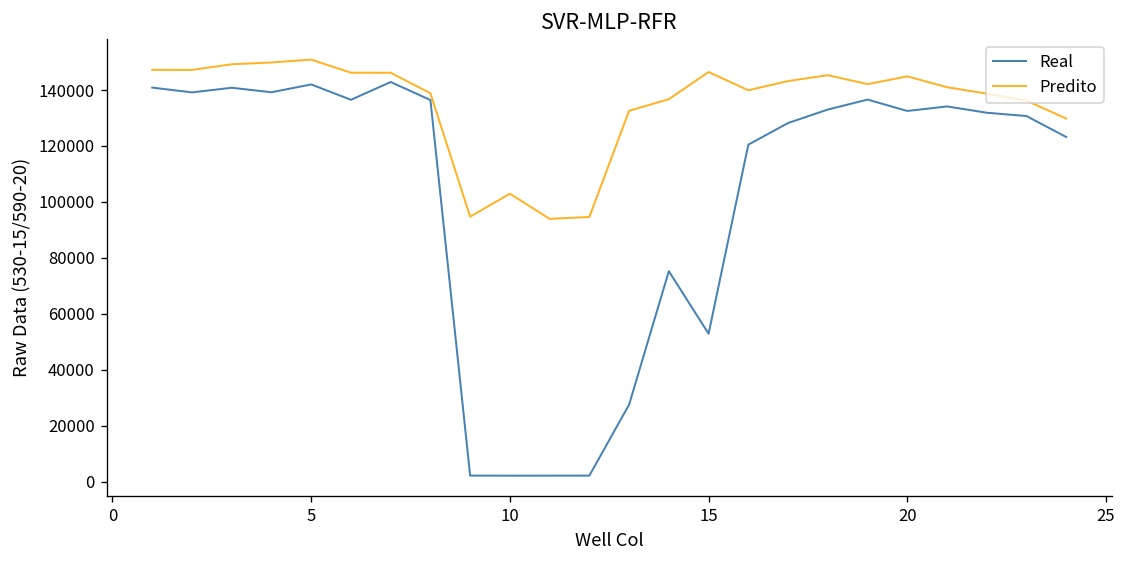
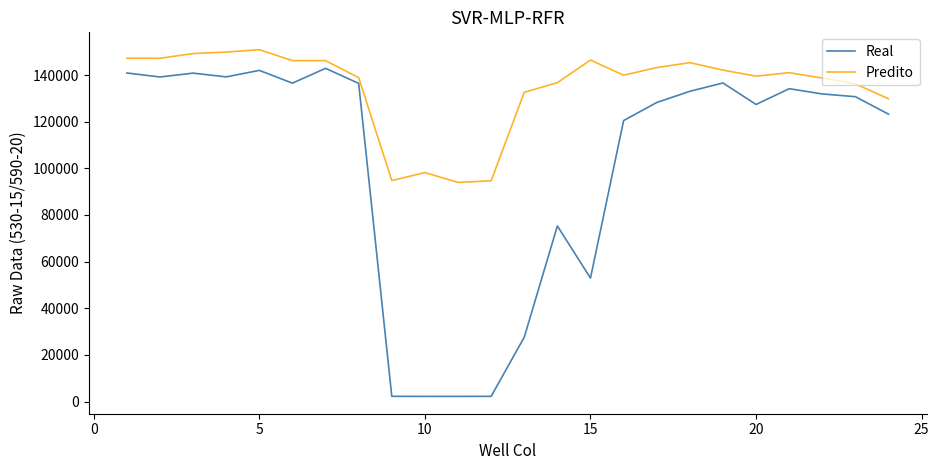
Predito, 10: 103000 -> 98000
Real, 20: 133000 -> 127000
Predito, 20: 145000 -> 140000
